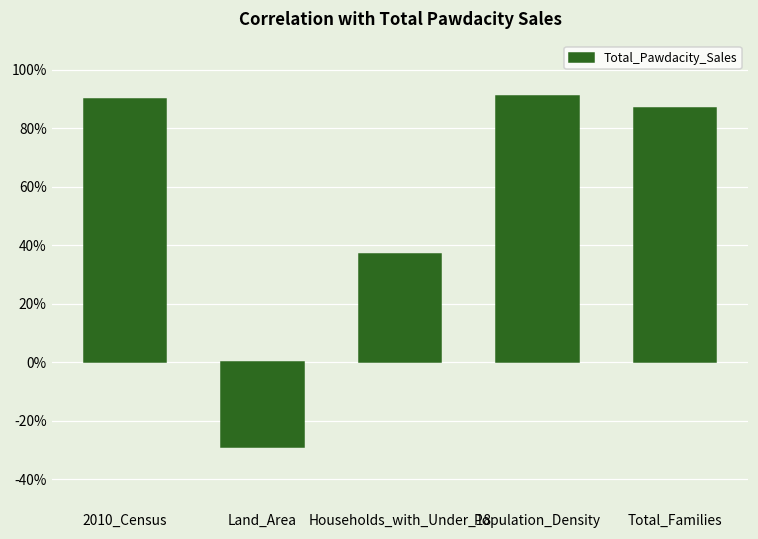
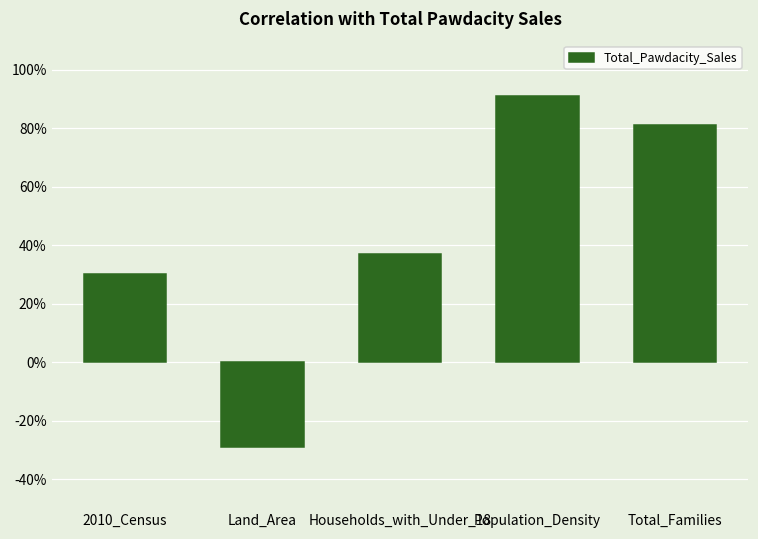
2010_Census: 90% -> 30%
Total_Families: 87% -> 81%
